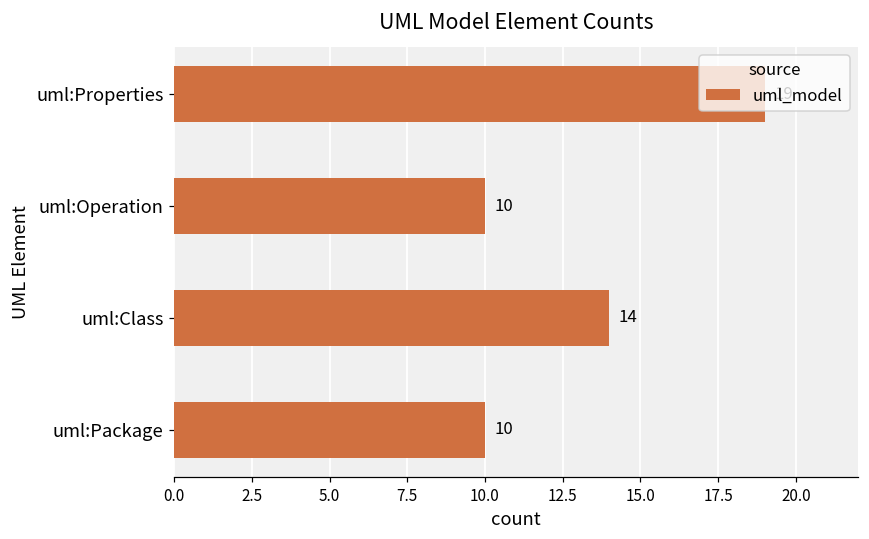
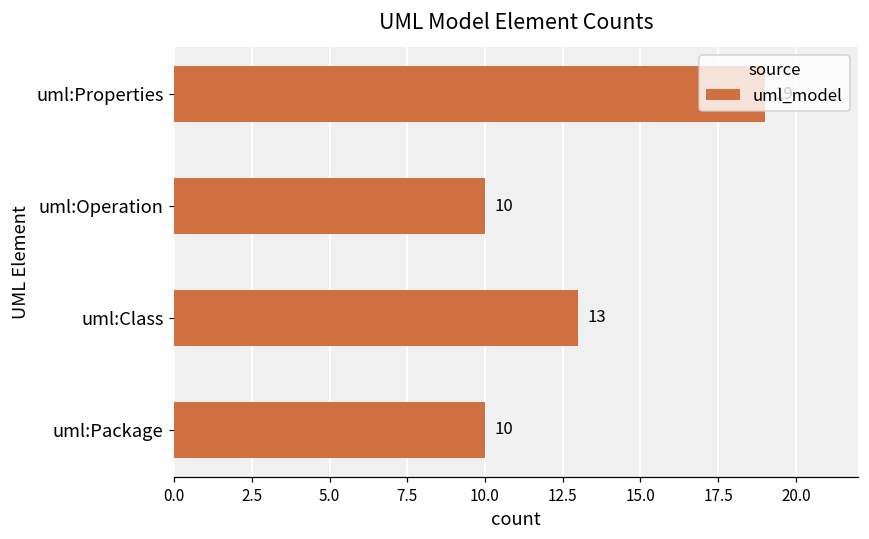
uml:Class: 14 -> 13
